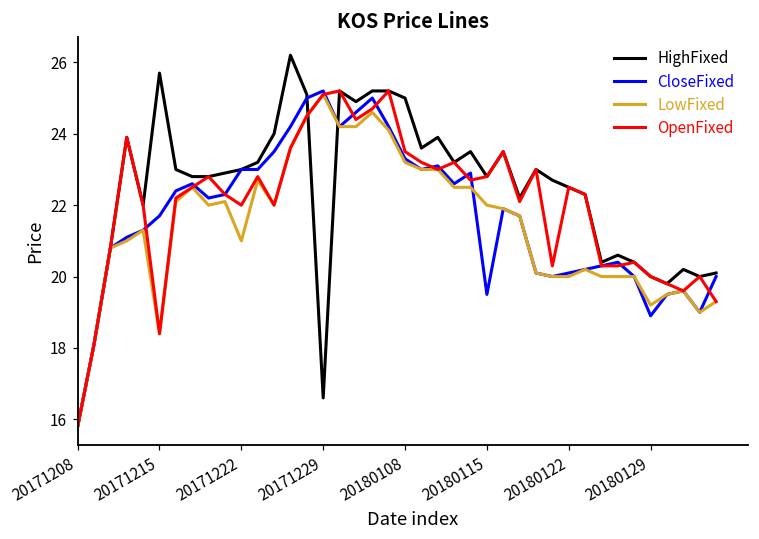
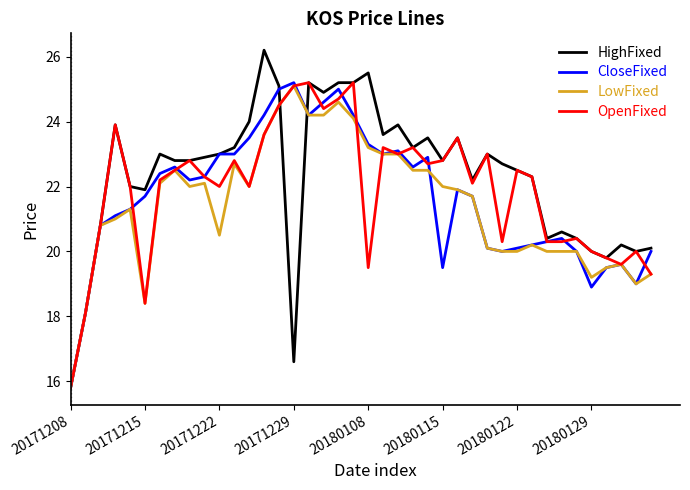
HighFixed, 20171215: 25.7 -> 21.9
LowFixed, 20171222: 21.0 -> 20.5
HighFixed, 20180108: 25.0 -> 25.5
OpenFixed, 20180108: 23.5 -> 19.5
